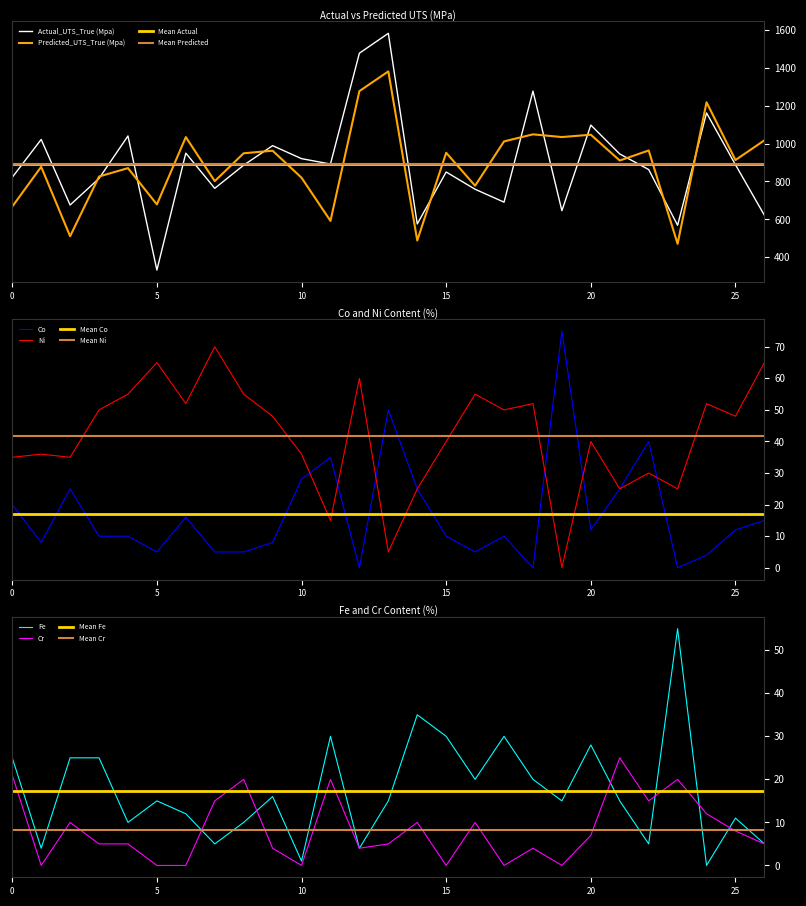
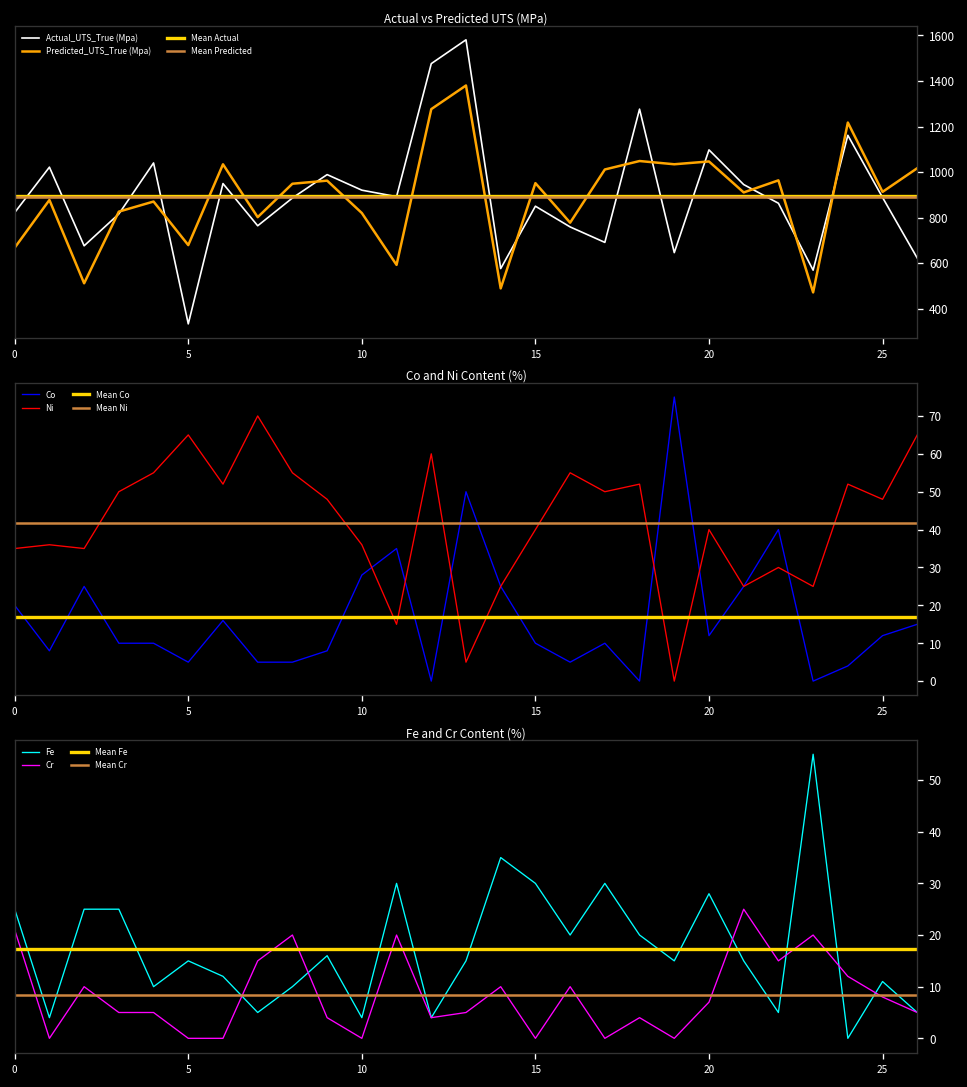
Fe and Cr Content (%), Fe, 10: 1 -> 4
